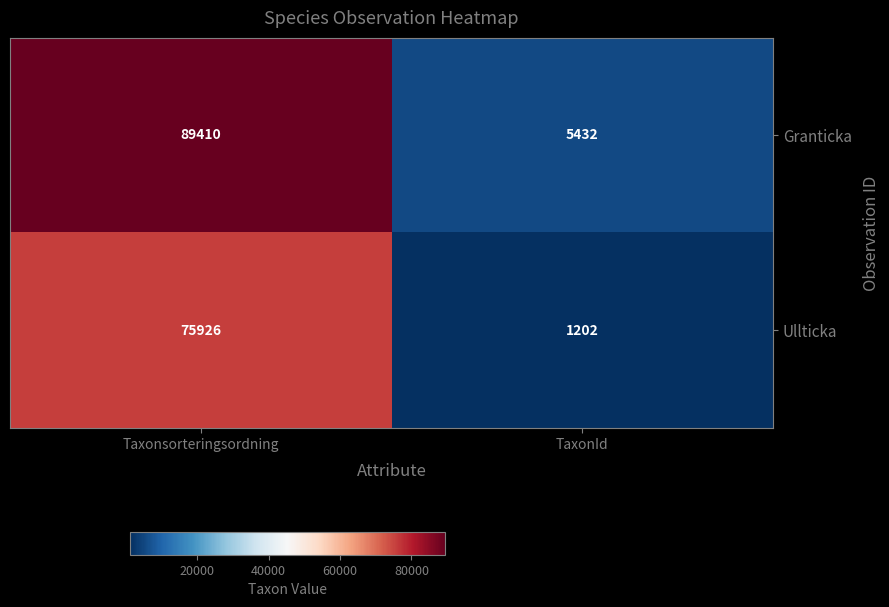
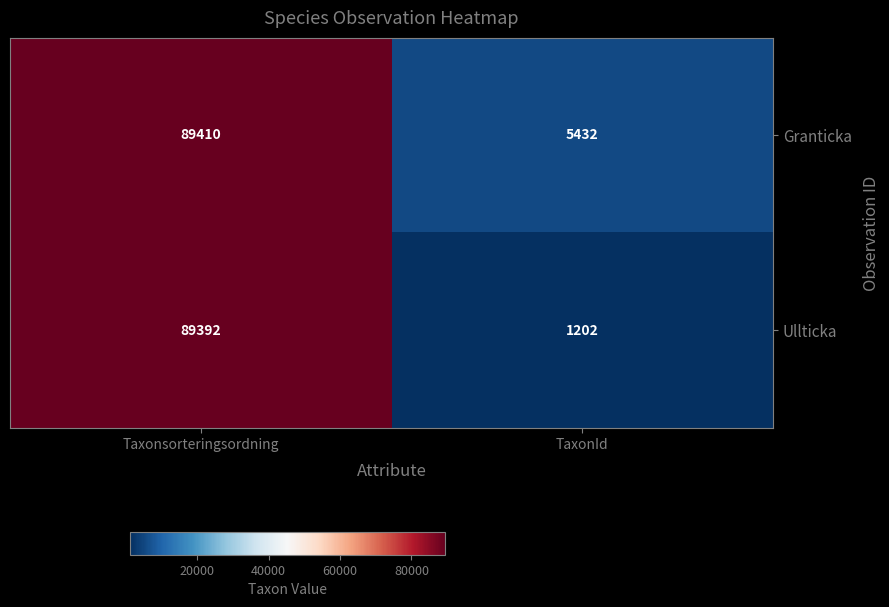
Ullticka, Taxonsorteringsordning: 75926 -> 89392
